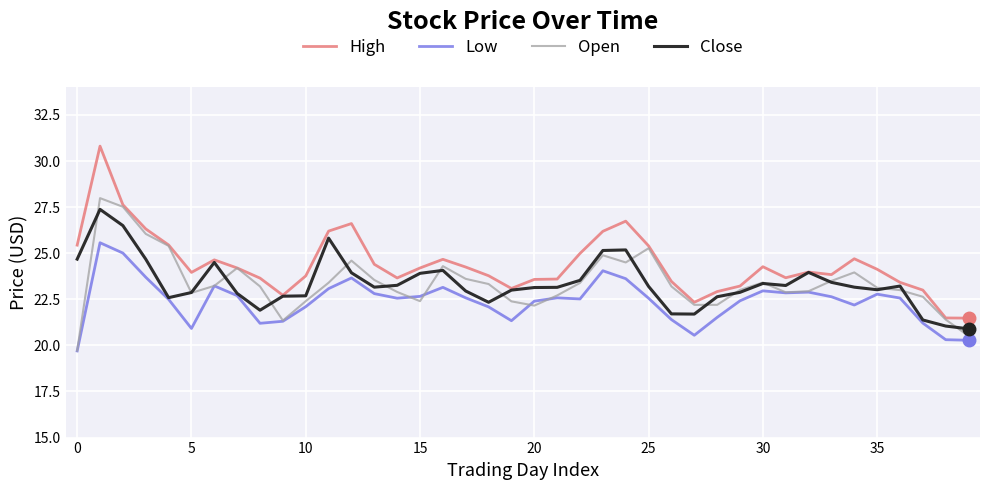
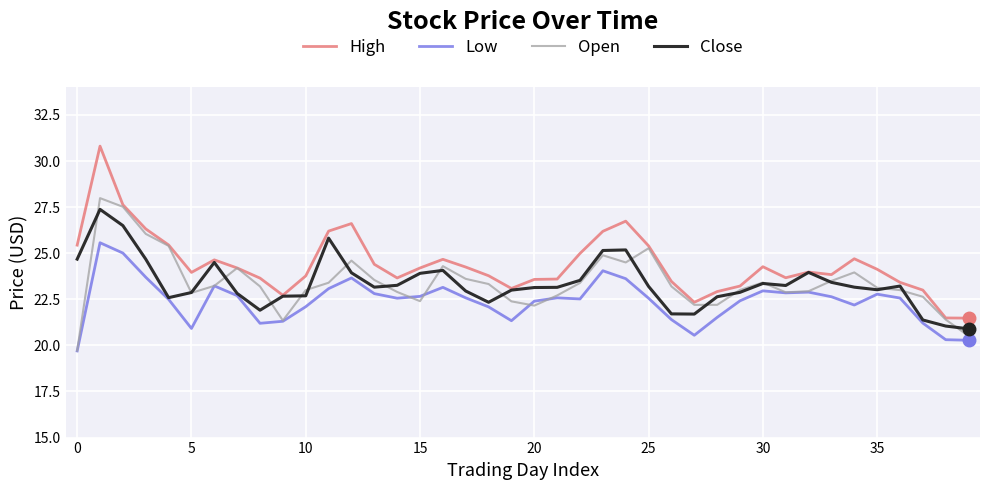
Open, 10: 22.4 -> 23.0
